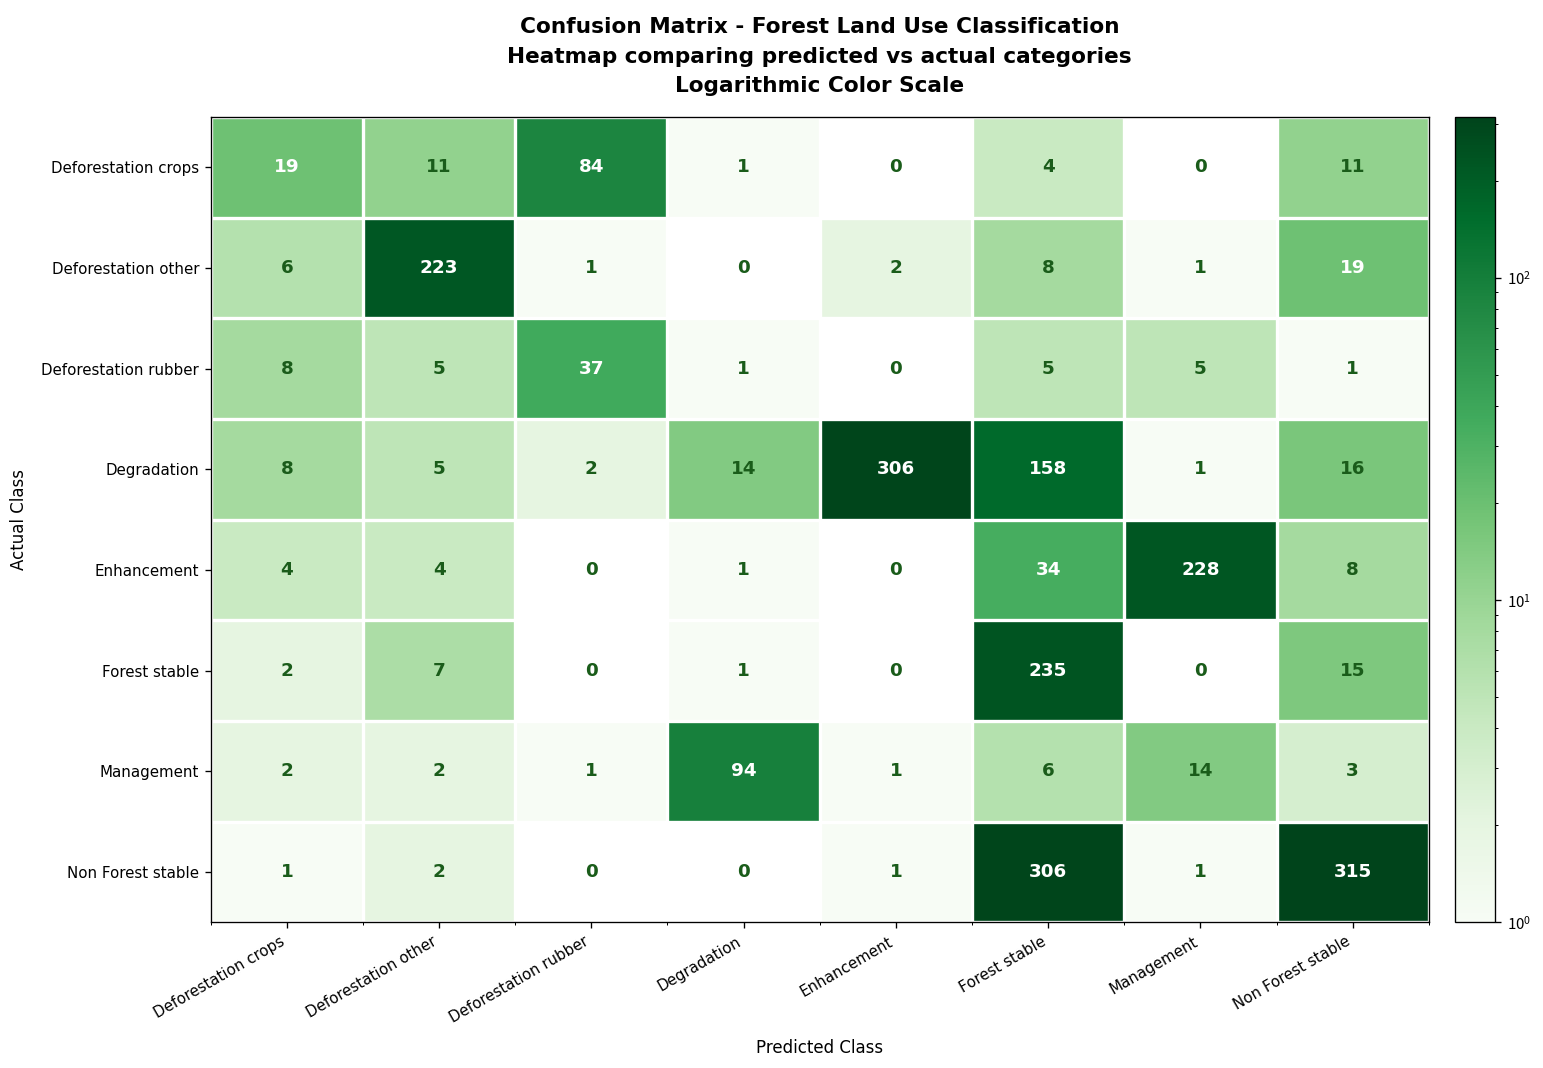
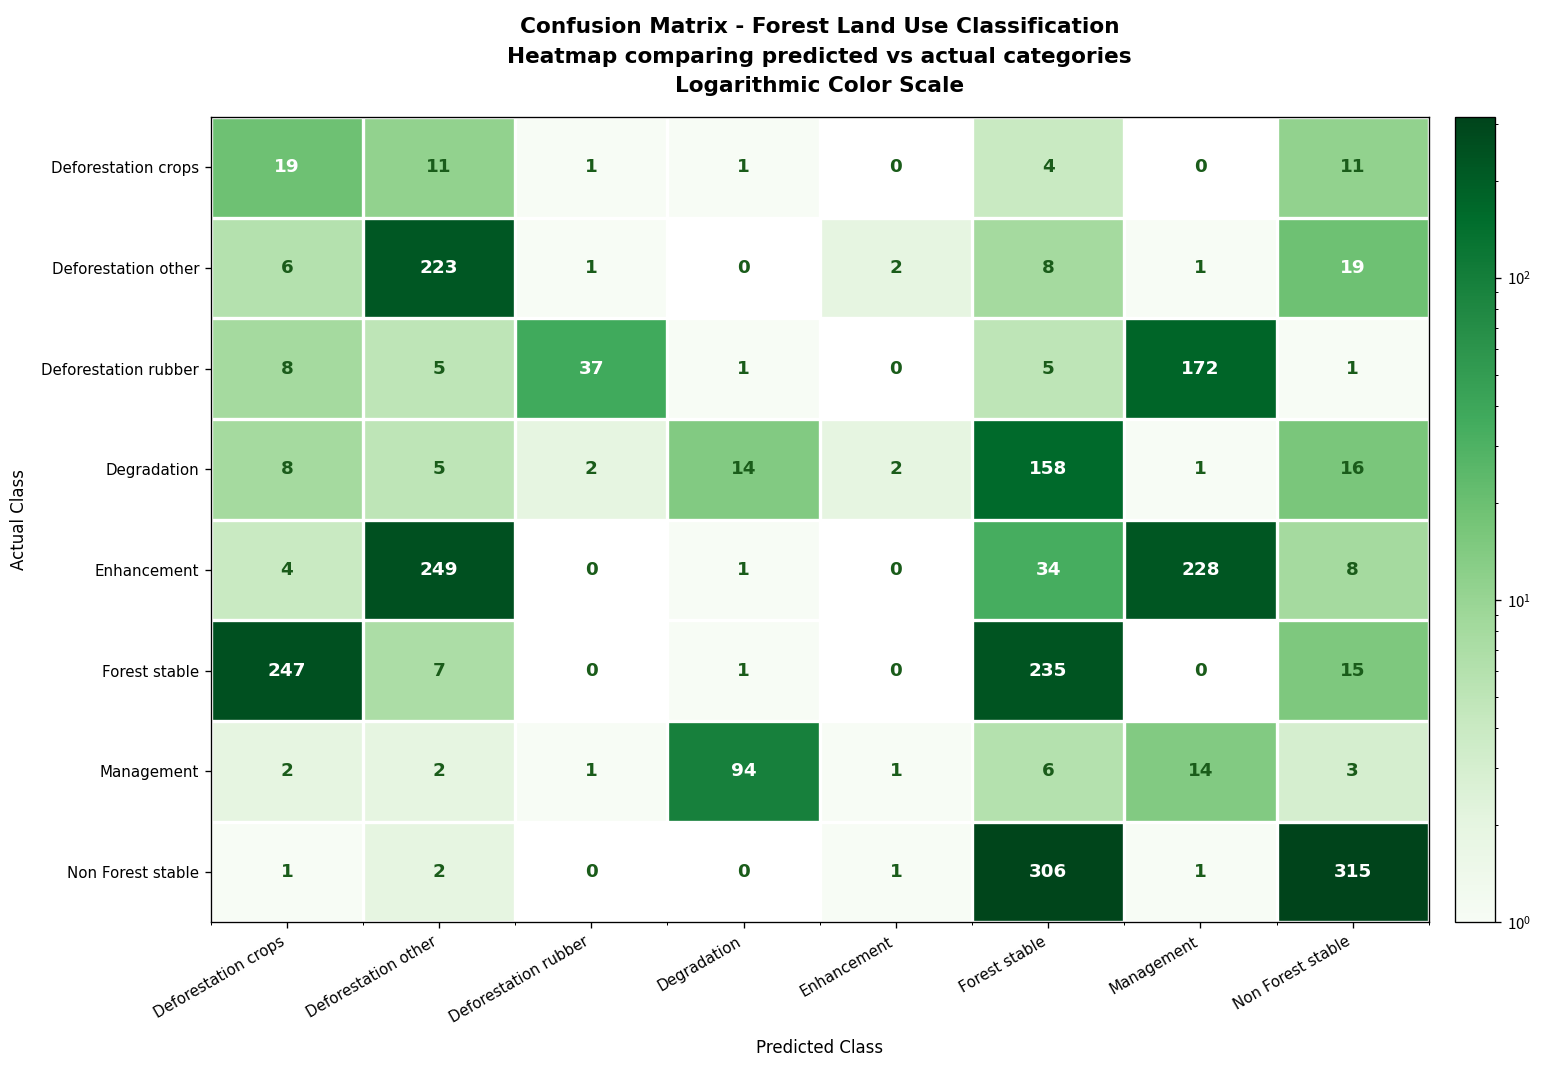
Deforestation crops, Deforestation rubber: 84 -> 1
Deforestation rubber, Management: 5 -> 172
Degradation, Enhancement: 306 -> 2
Enhancement, Deforestation other: 4 -> 249
Forest stable, Deforestation crops: 2 -> 247
